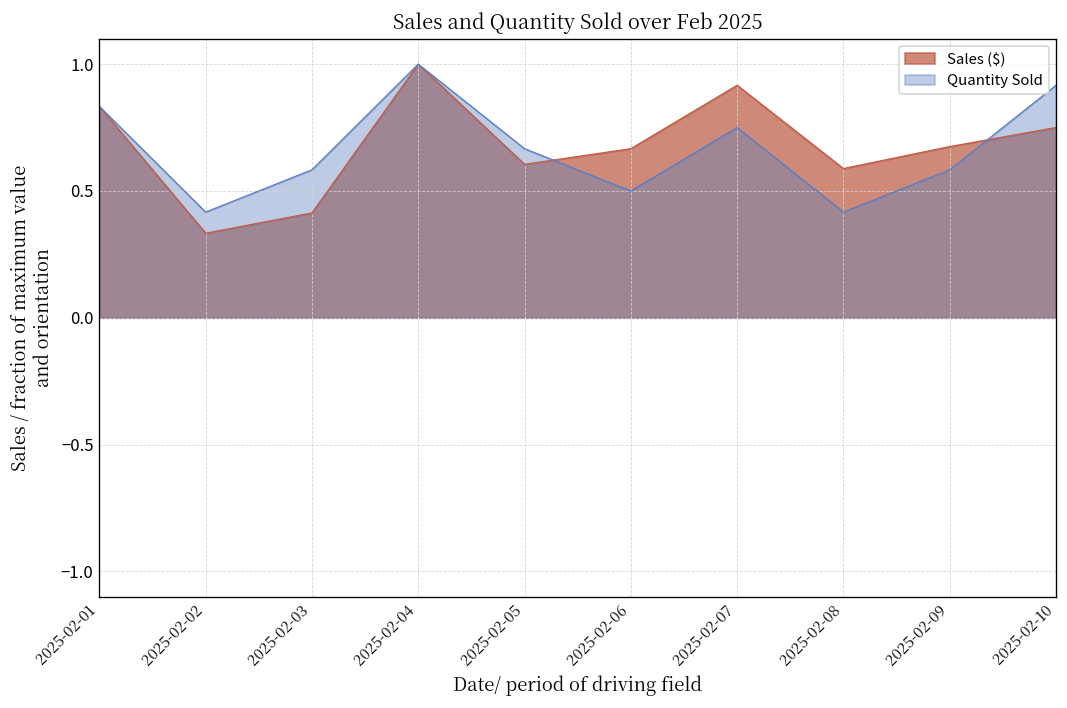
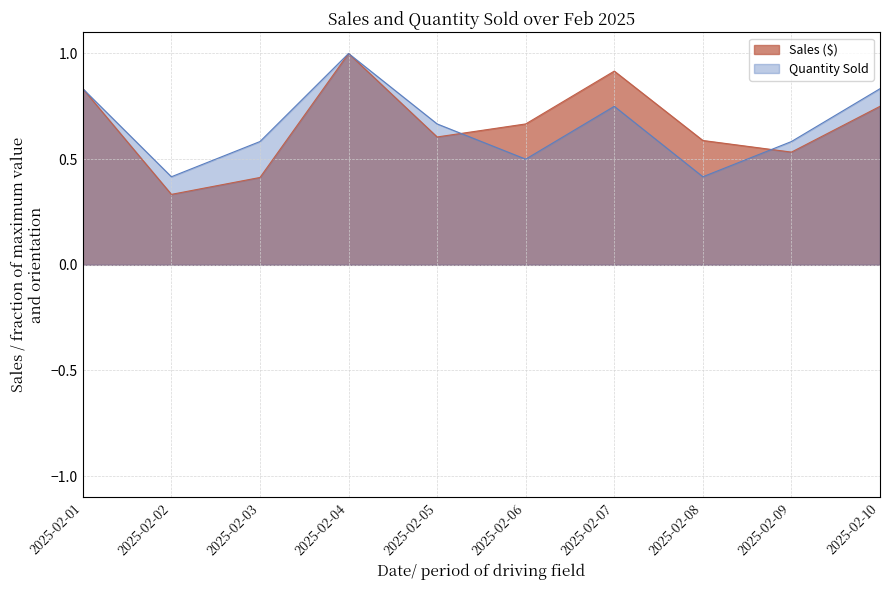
Sales ($), 2025-02-09: 0.68 -> 0.53
Quantity Sold, 2025-02-10: 0.92 -> 0.83
